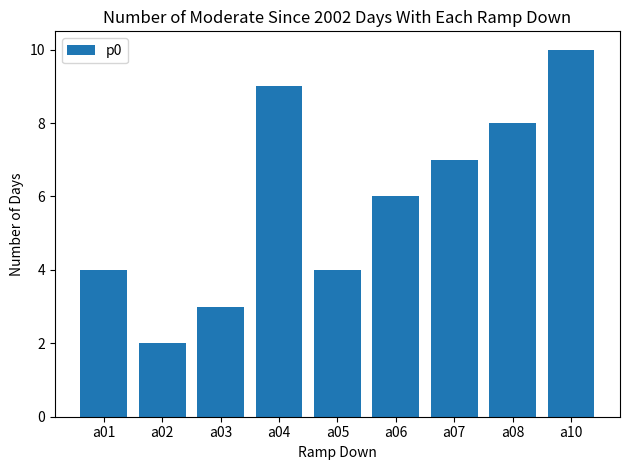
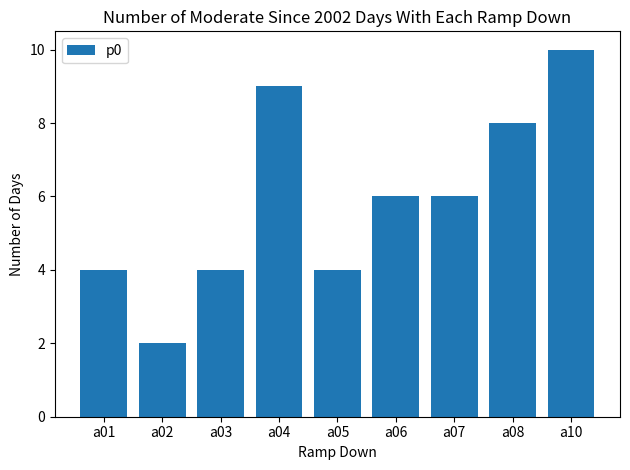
a03: 3 -> 4
a07: 7 -> 6
